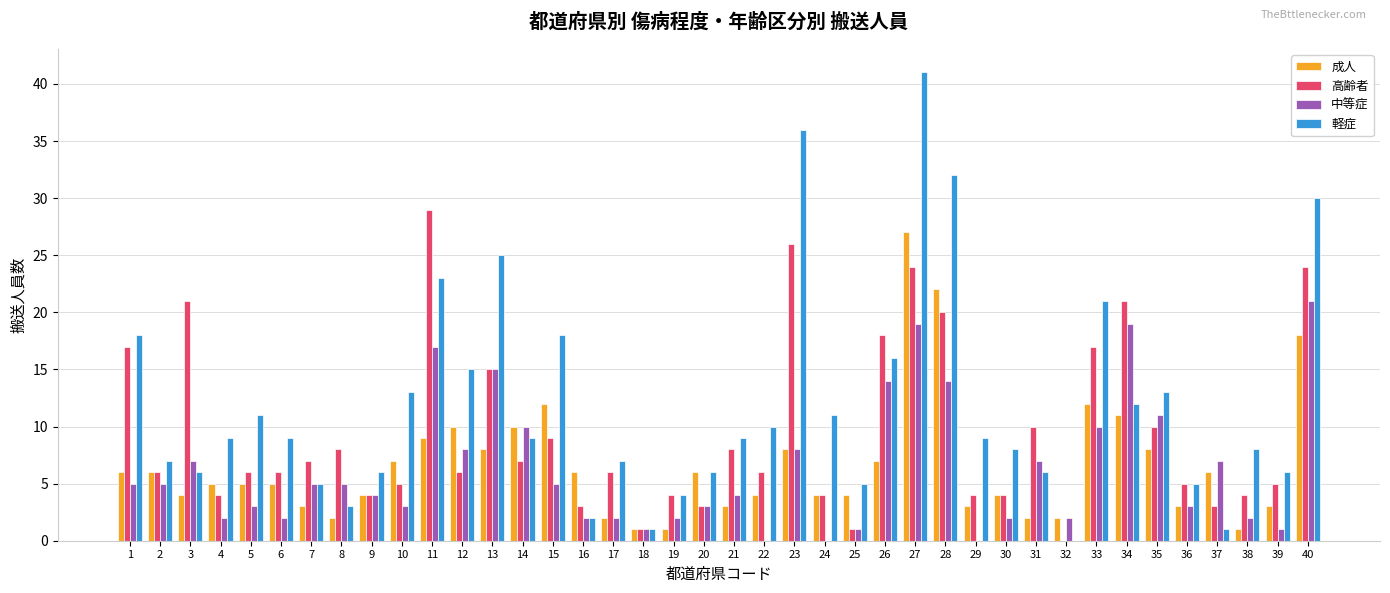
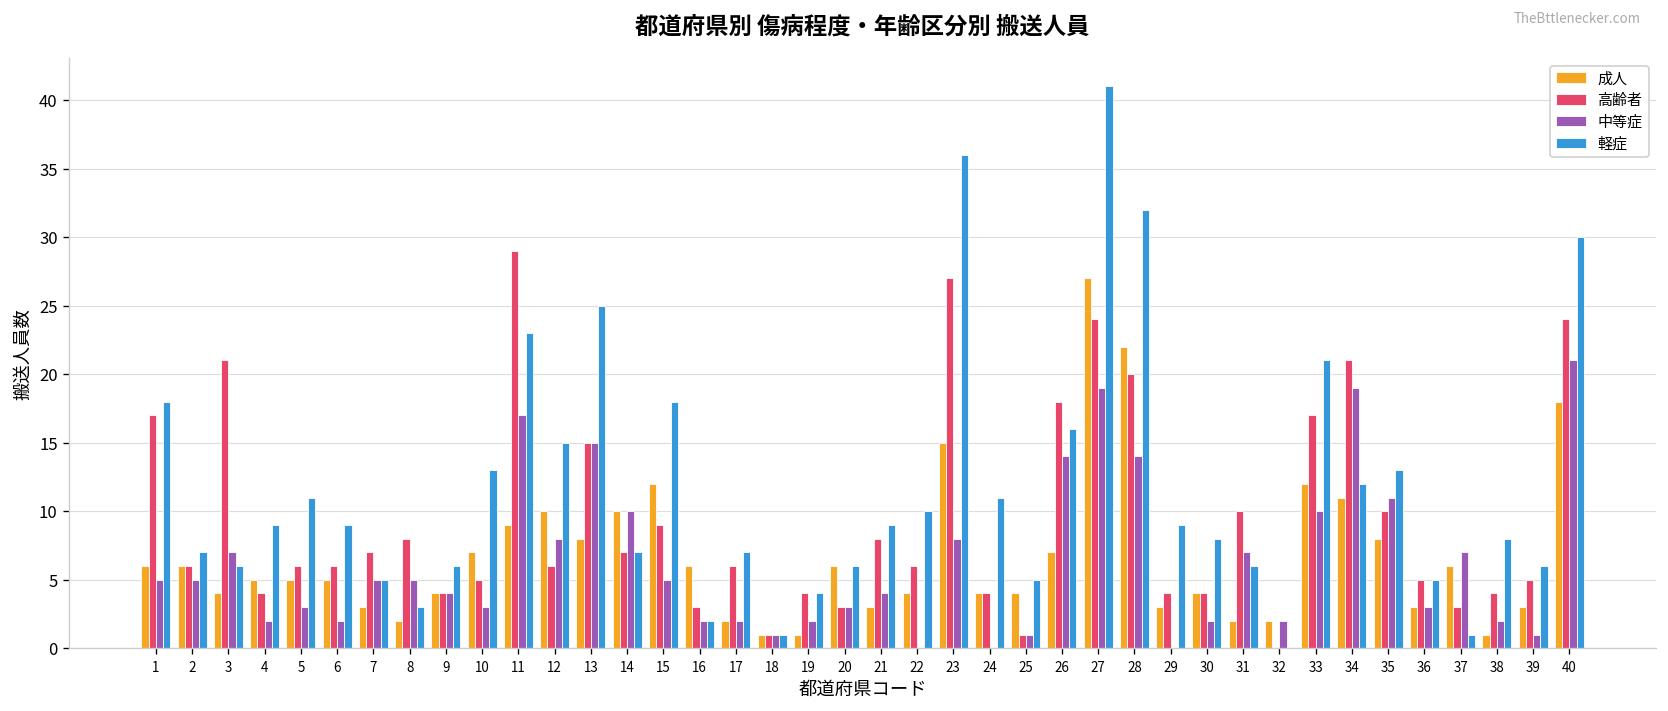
軽症, 14: 9 -> 7
成人, 23: 8 -> 15
高齢者, 23: 26 -> 27
